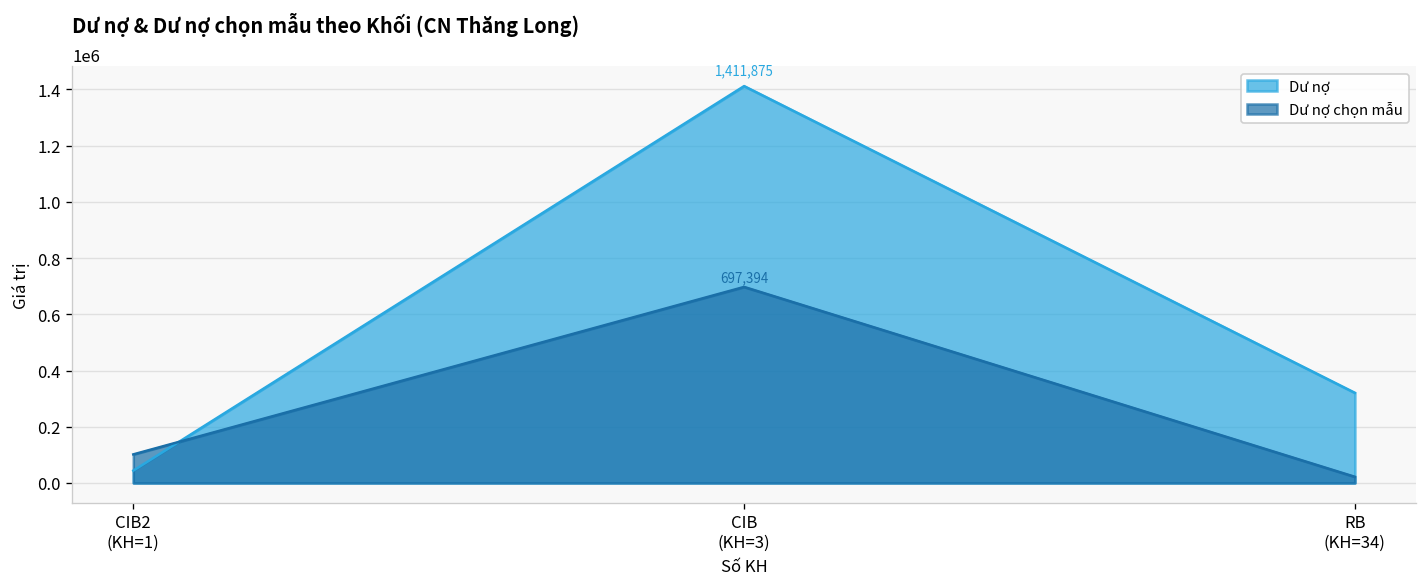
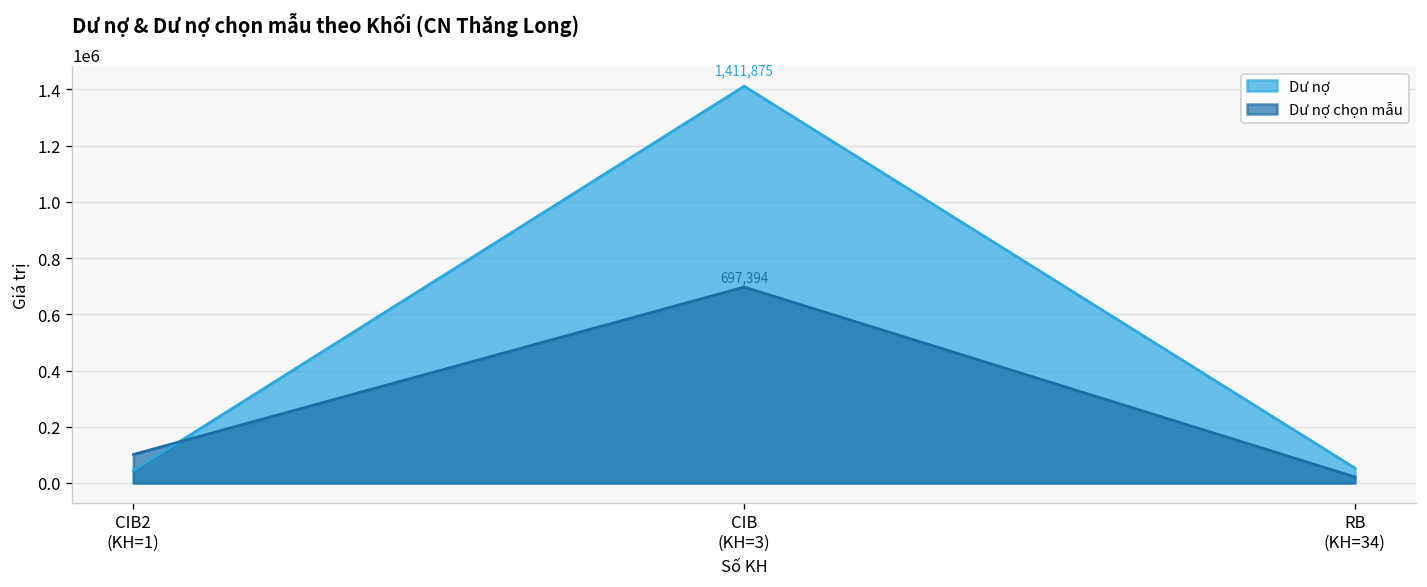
Dư nợ, RB (KH=34): 320000 -> 50000
